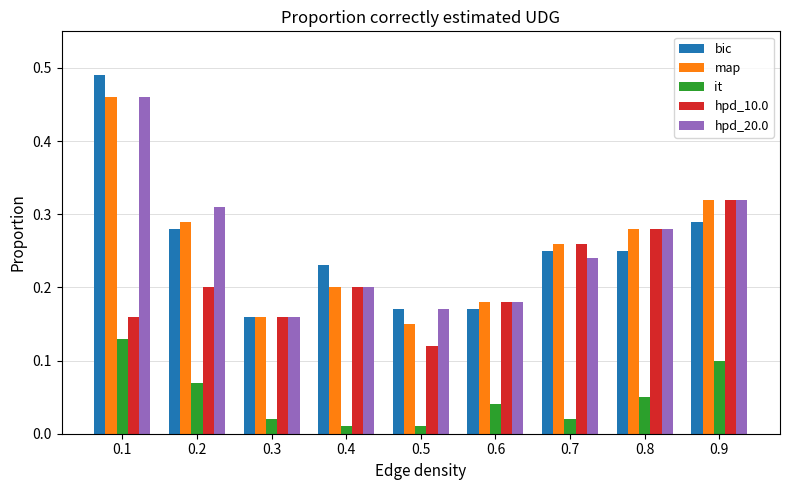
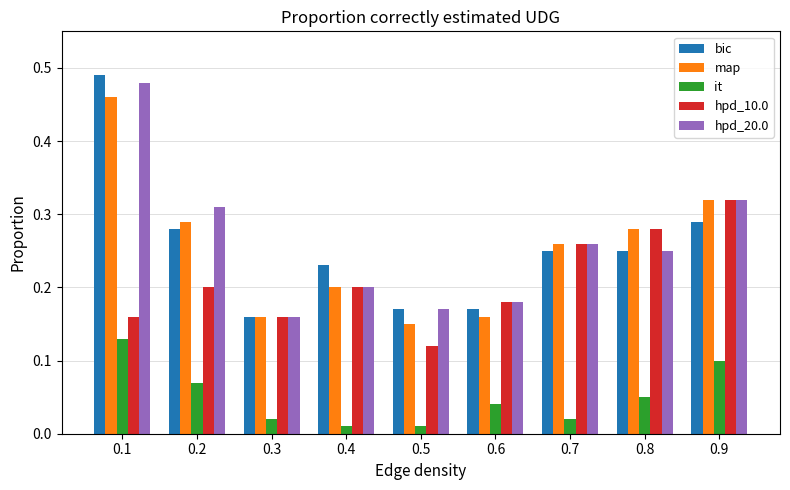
hpd_20.0, 0.1: 0.46 -> 0.48
map, 0.6: 0.18 -> 0.16
hpd_20.0, 0.7: 0.24 -> 0.26
hpd_20.0, 0.8: 0.28 -> 0.25
